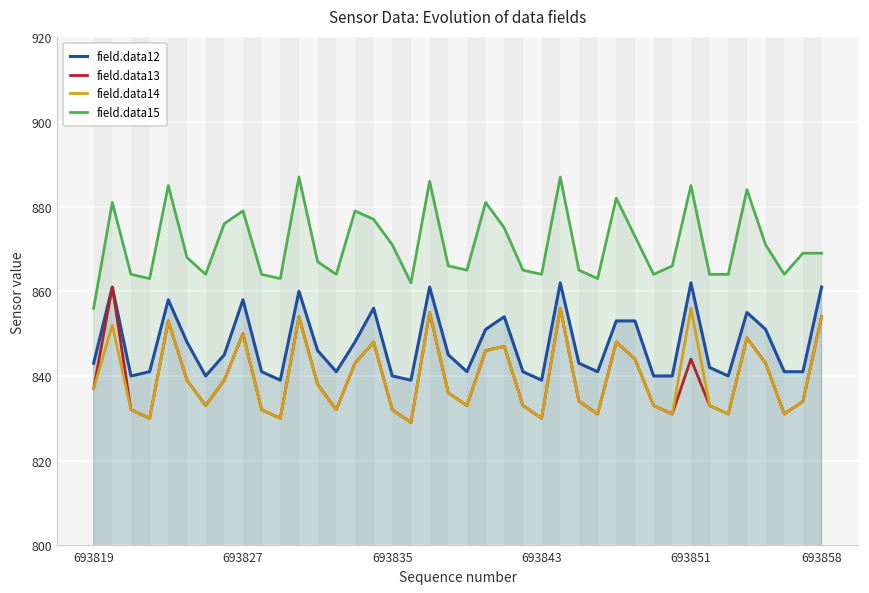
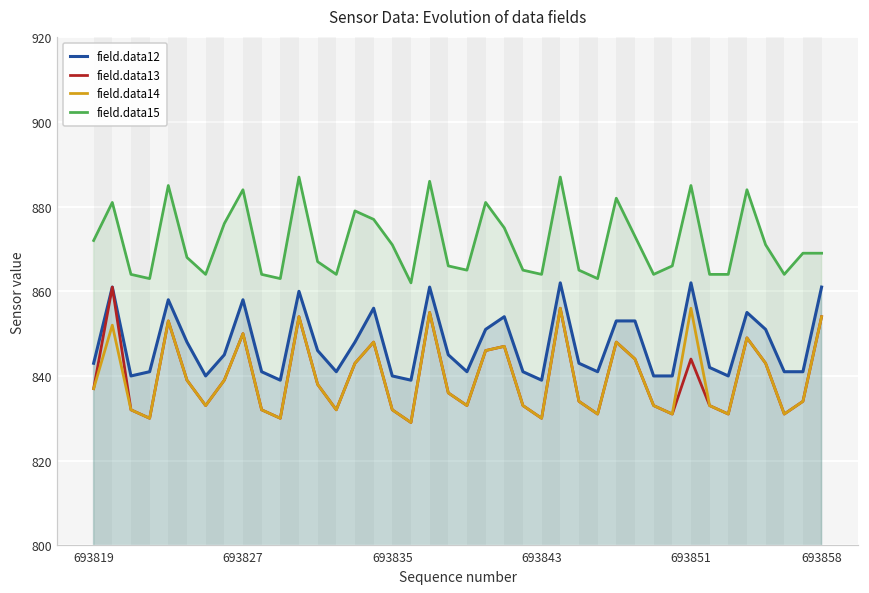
field.data15, 693819: 856 -> 872
field.data15, 693827: 879 -> 884
